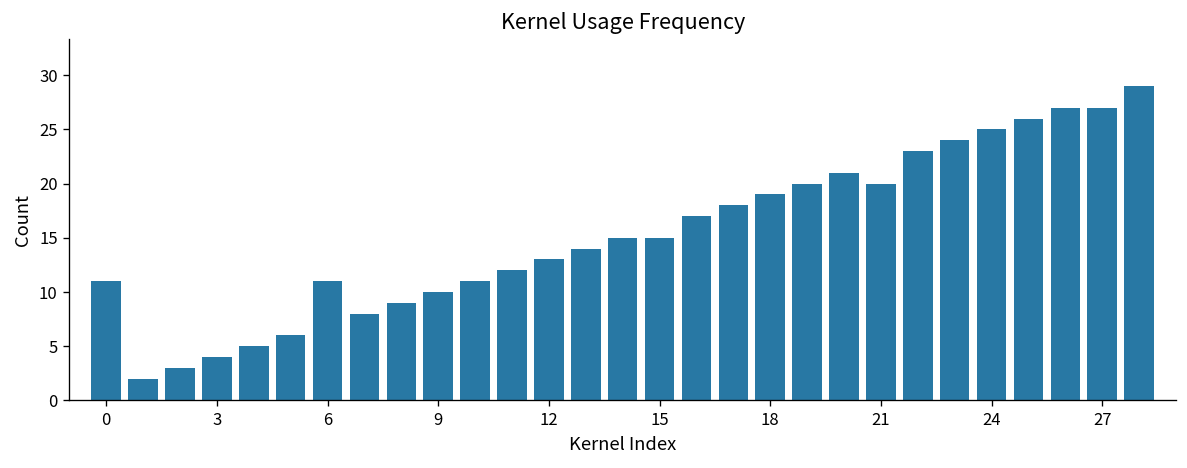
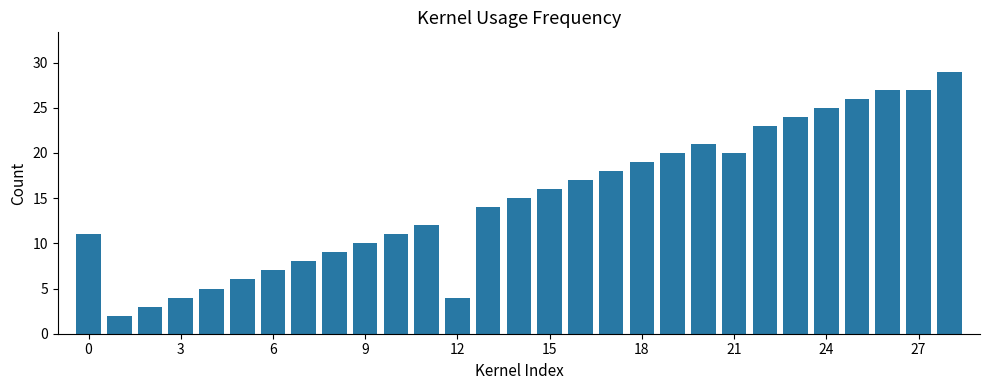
6: 11 -> 7
12: 13 -> 4
15: 15 -> 16
